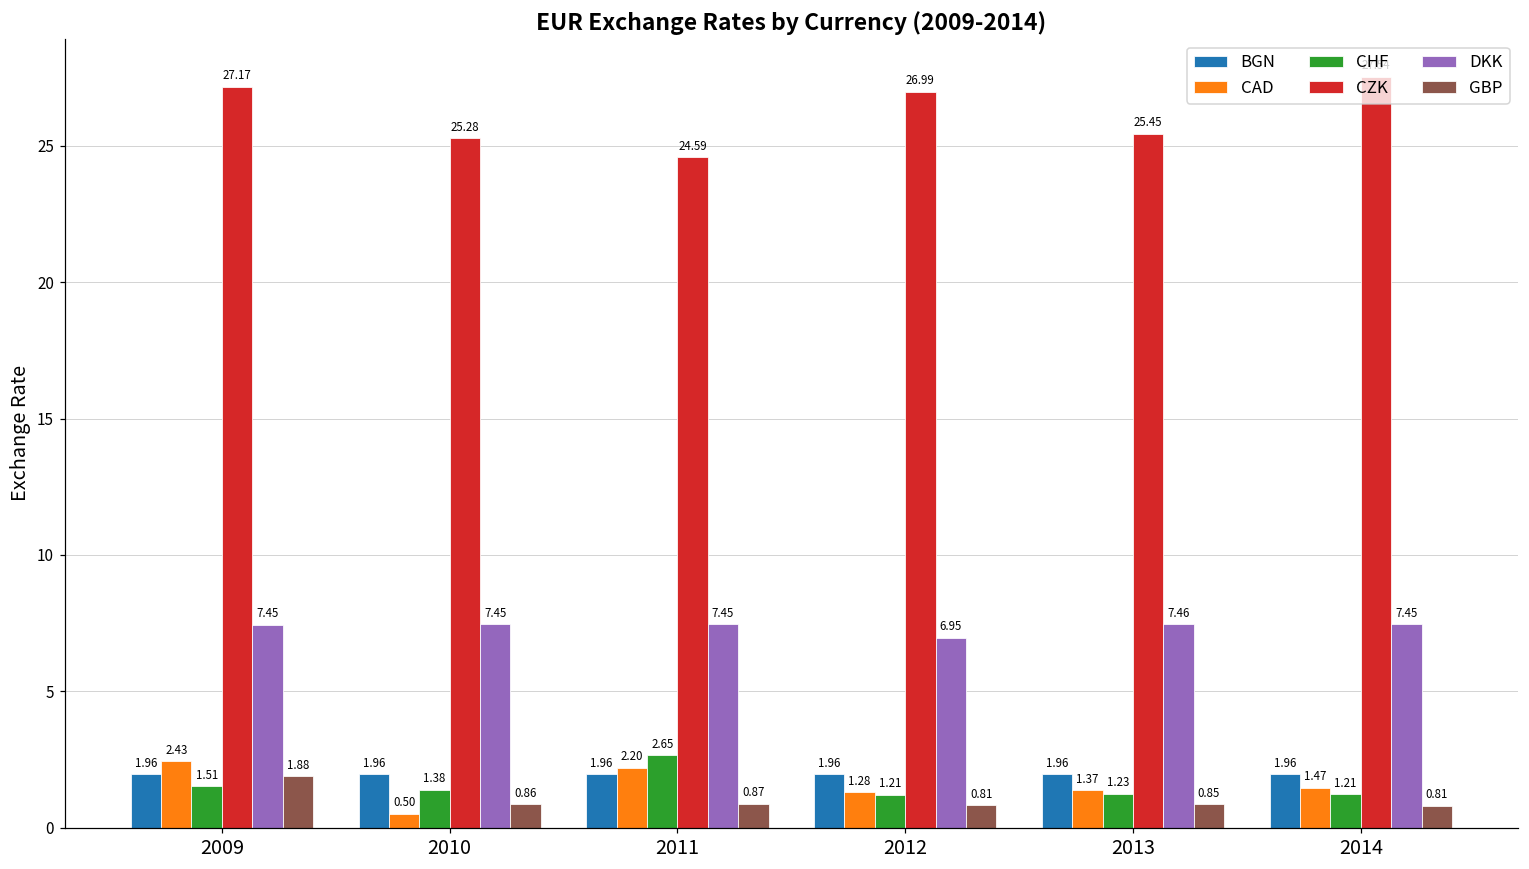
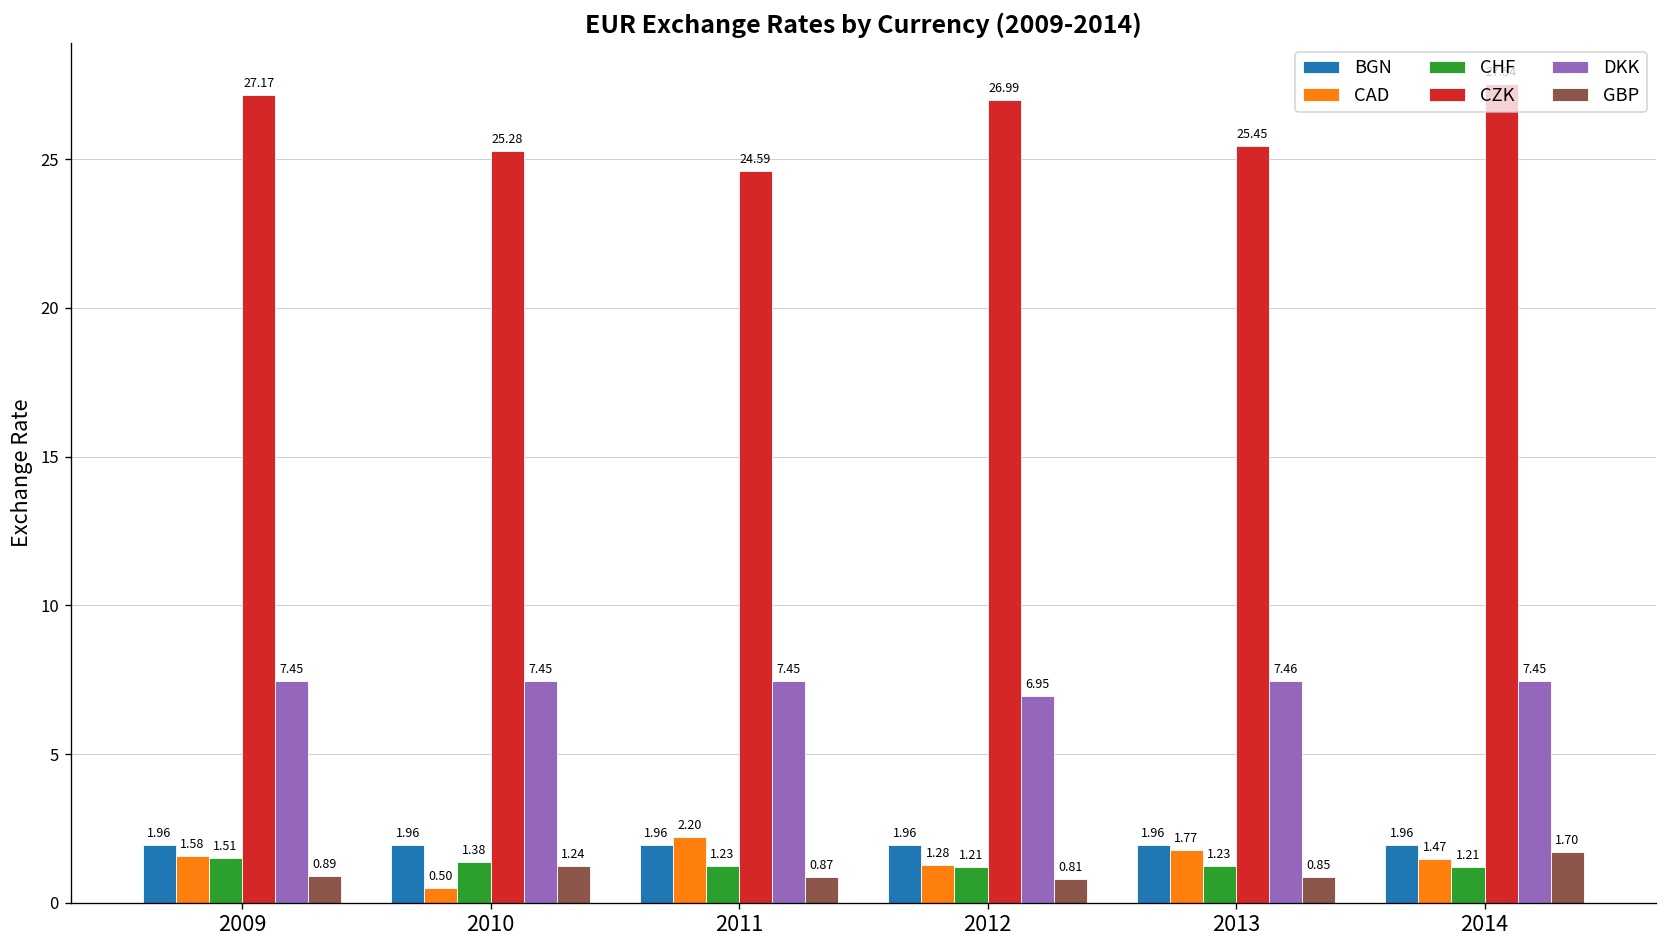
CAD, 2009: 2.43 -> 1.58
GBP, 2009: 1.88 -> 0.89
GBP, 2010: 0.86 -> 1.24
CHF, 2011: 2.65 -> 1.23
CAD, 2013: 1.37 -> 1.77
GBP, 2014: 0.81 -> 1.70
